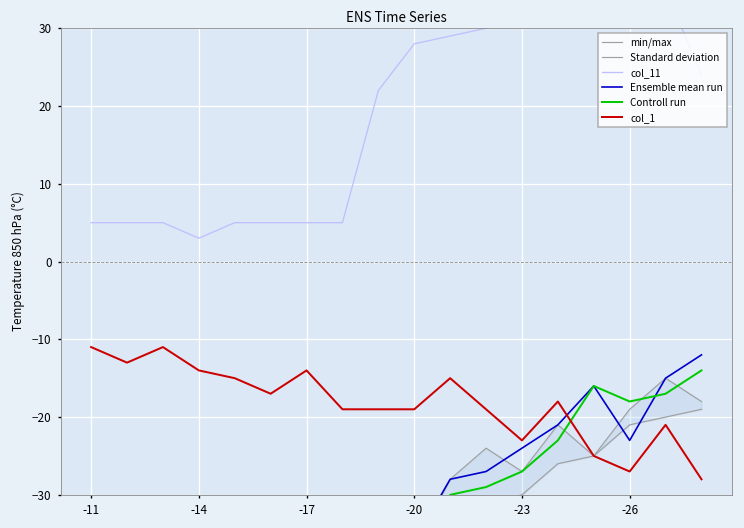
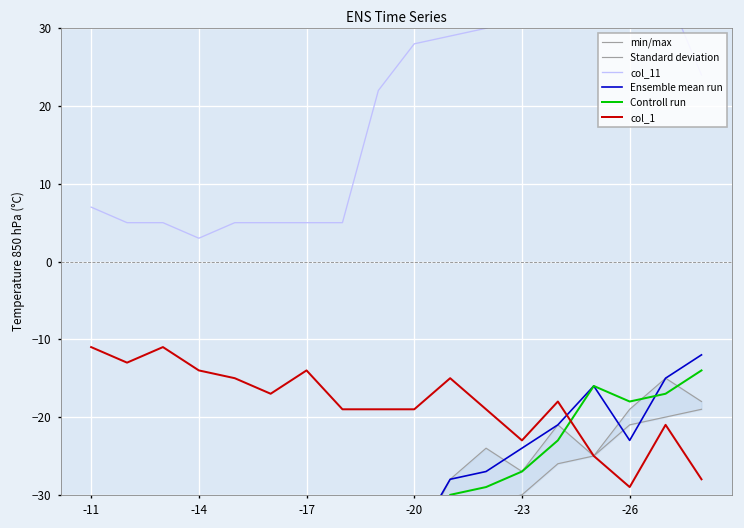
col_11, -11: 5 -> 7
col_1, -26: -27 -> -29
